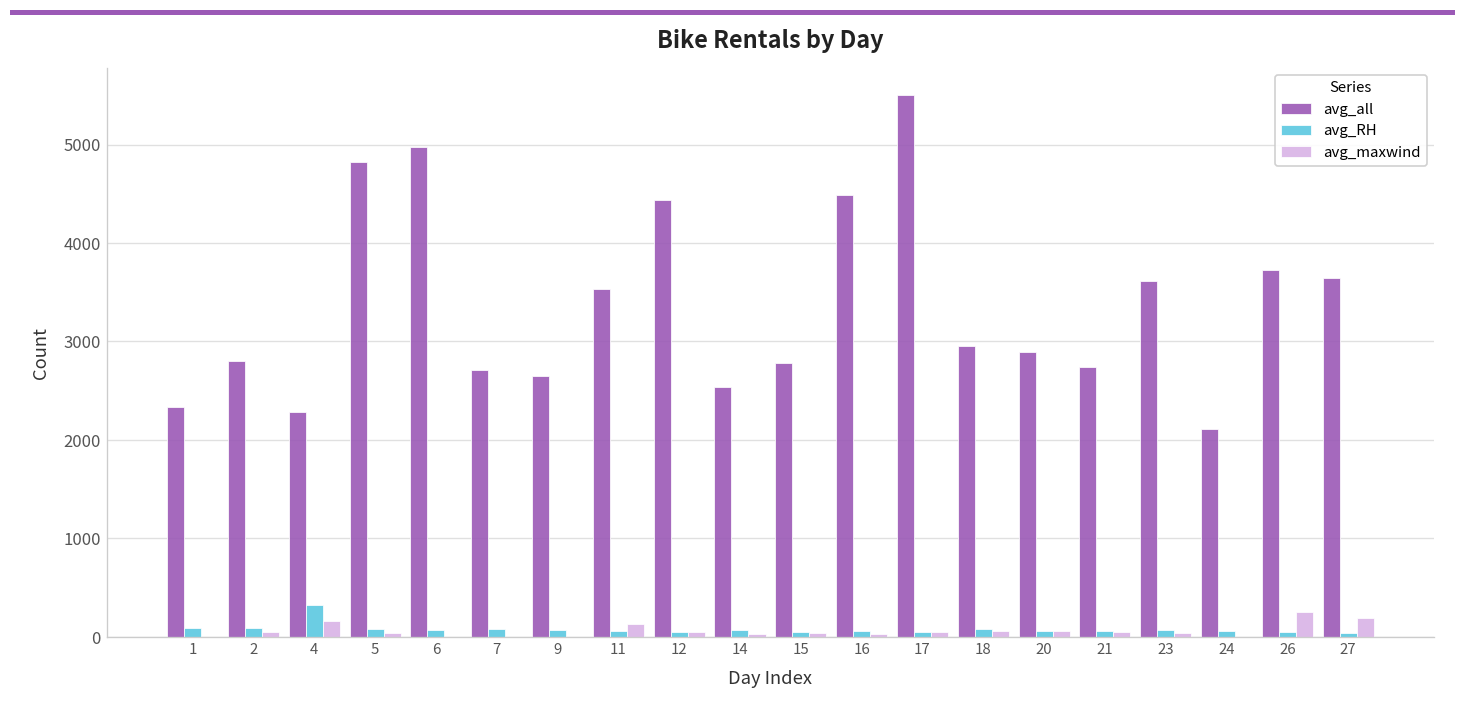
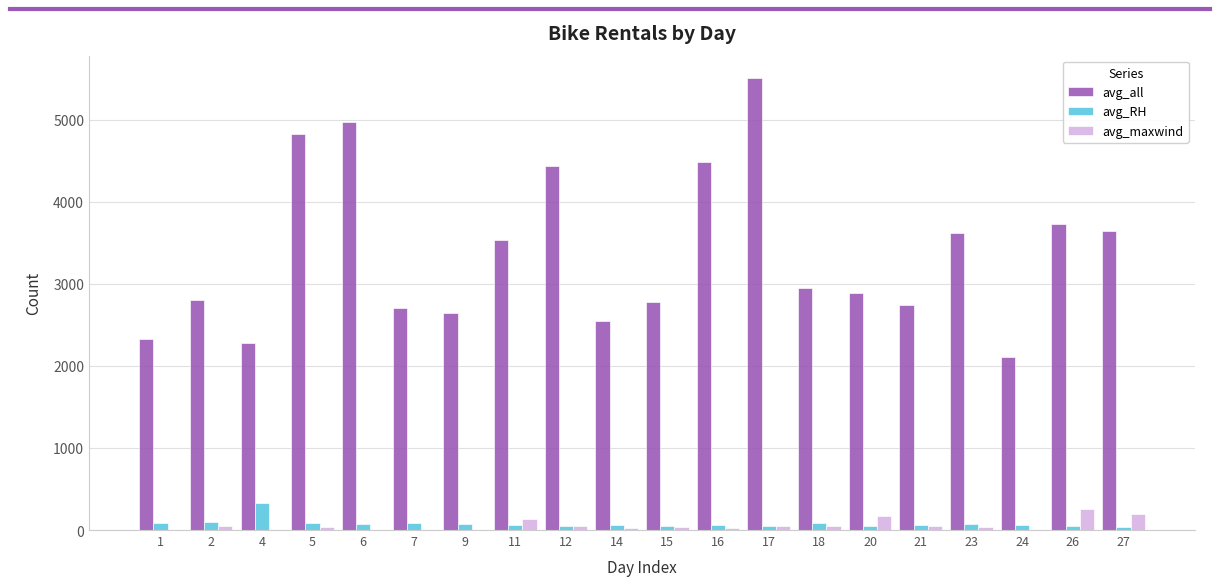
avg_maxwind, 4: 200 -> 0
avg_maxwind, 20: 100 -> 200
